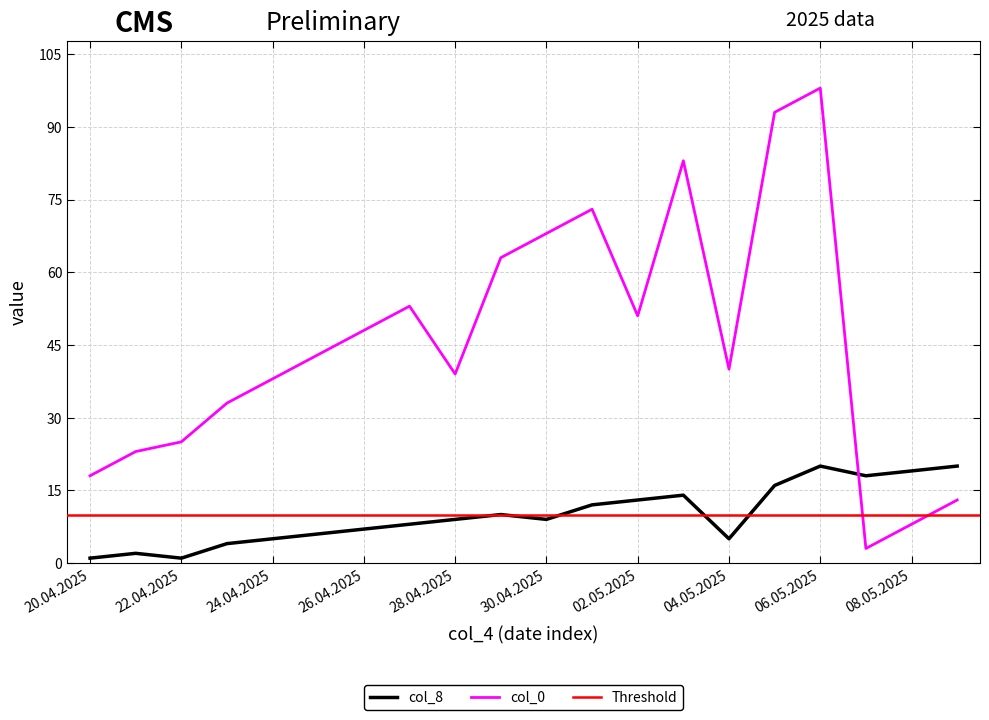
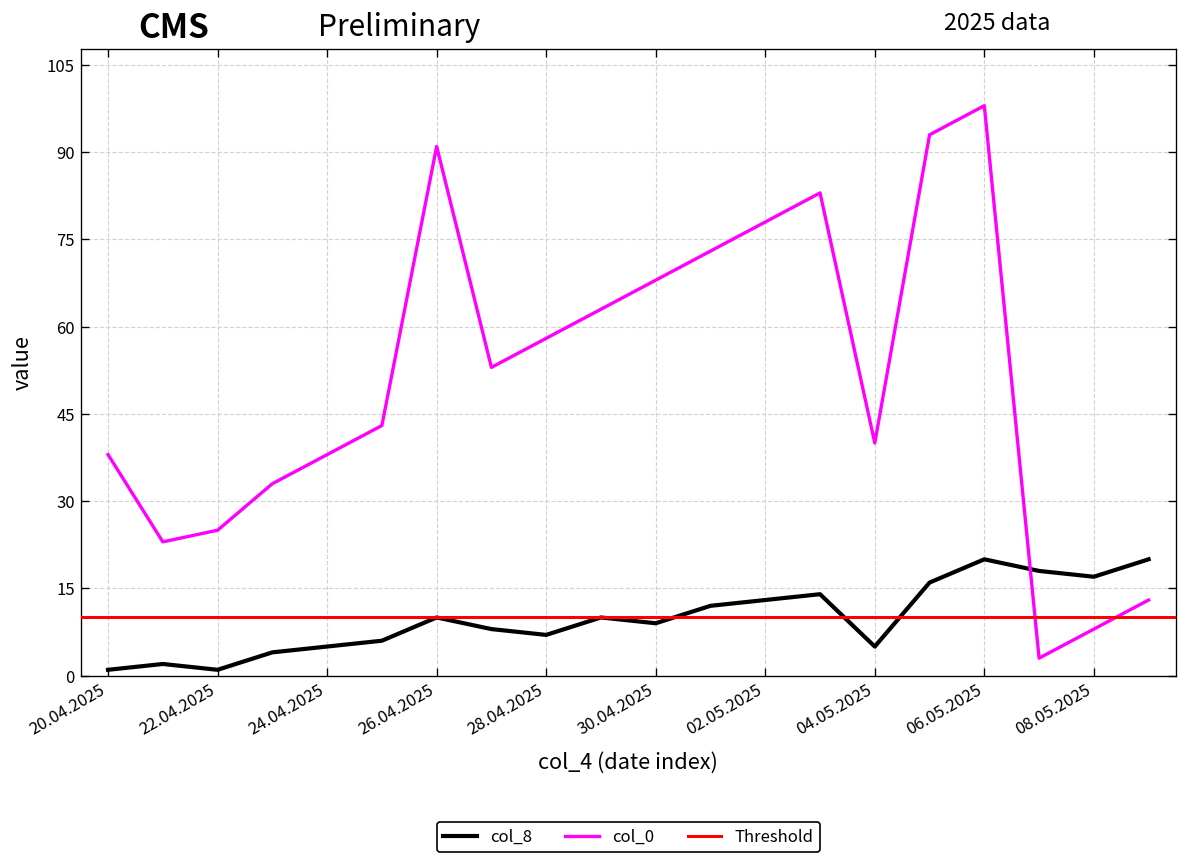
col_0, 20.04.2025: 18 -> 38
col_8, 26.04.2025: 7 -> 10
col_0, 26.04.2025: 48 -> 91
col_8, 28.04.2025: 9 -> 7
col_0, 28.04.2025: 39 -> 58
col_0, 02.05.2025: 51 -> 78
col_8, 08.05.2025: 19 -> 17
